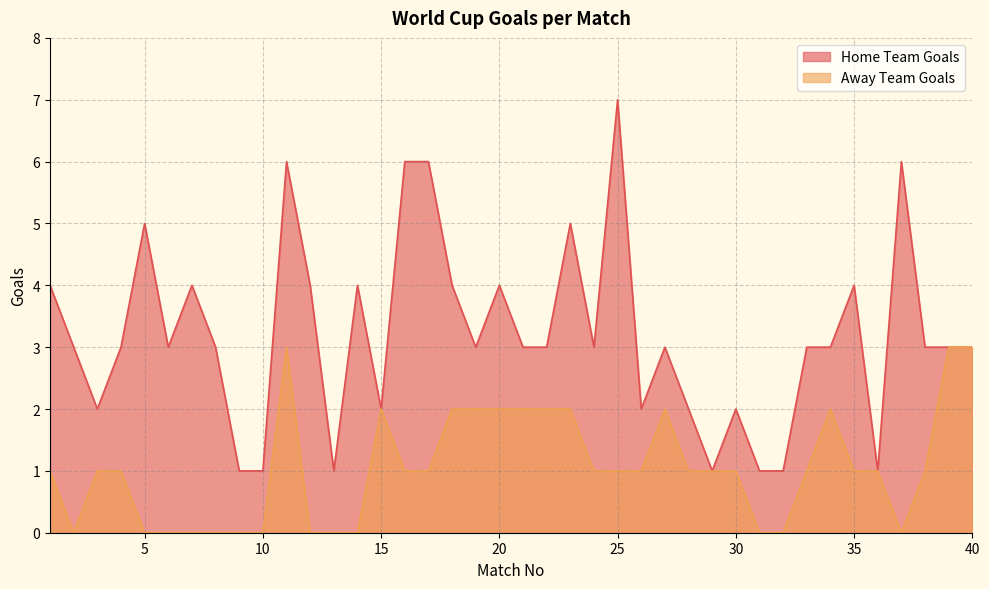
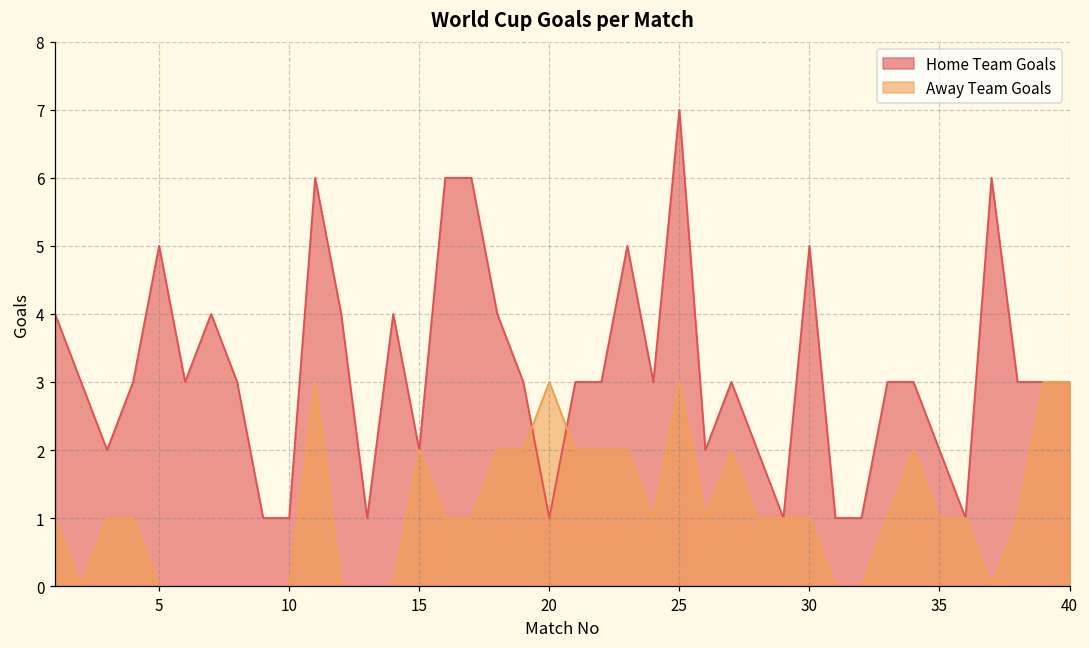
Home Team Goals, 20: 4 -> 1
Away Team Goals, 20: 2 -> 3
Away Team Goals, 25: 1 -> 3
Home Team Goals, 30: 2 -> 5
Home Team Goals, 35: 4 -> 2
